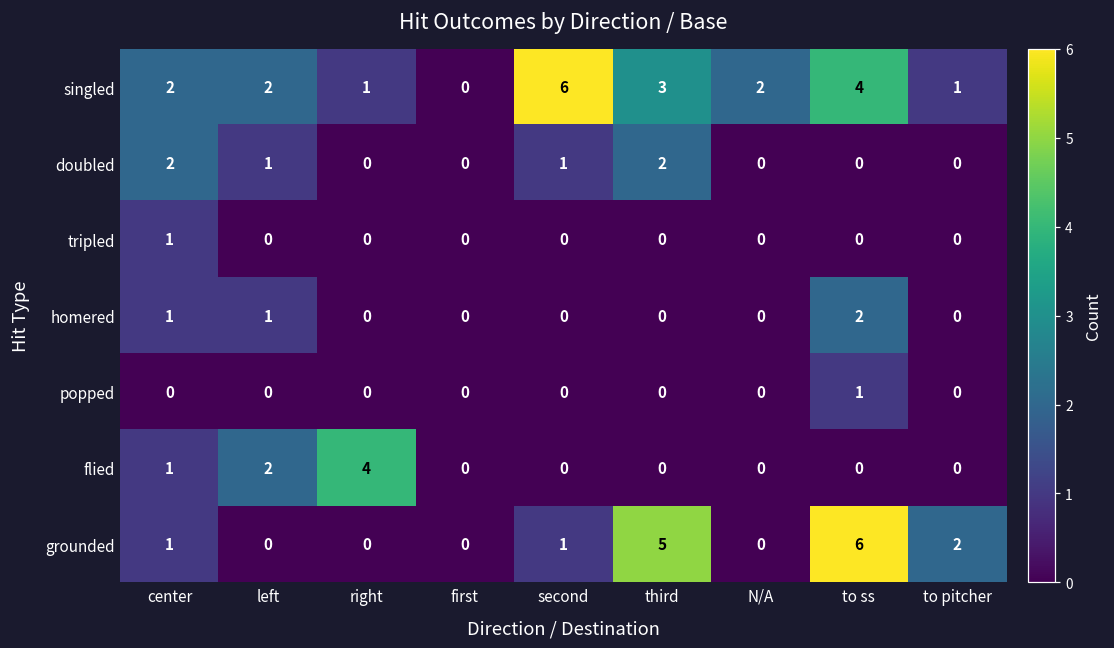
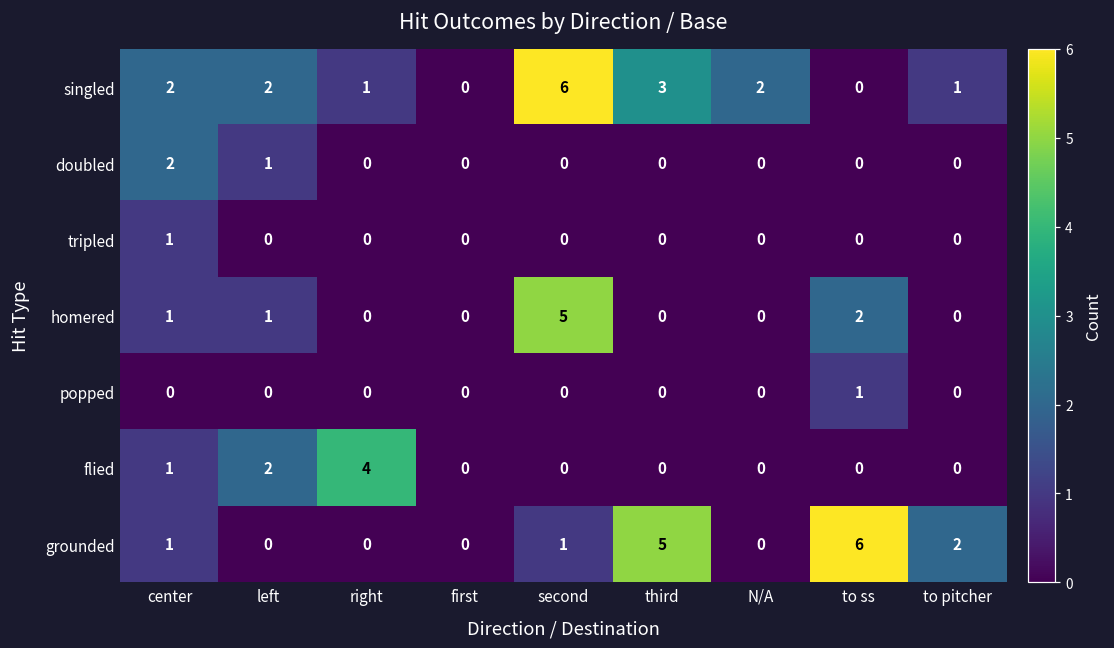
singled, to ss: 4 -> 0
doubled, second: 1 -> 0
doubled, third: 2 -> 0
homered, second: 0 -> 5
